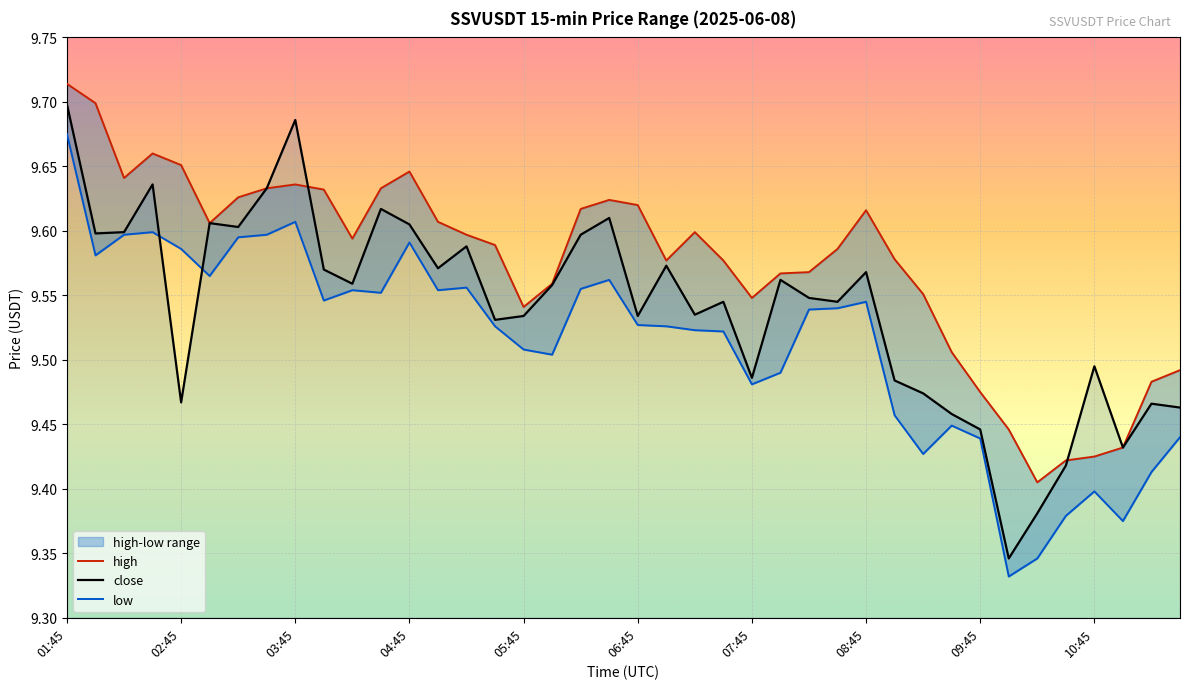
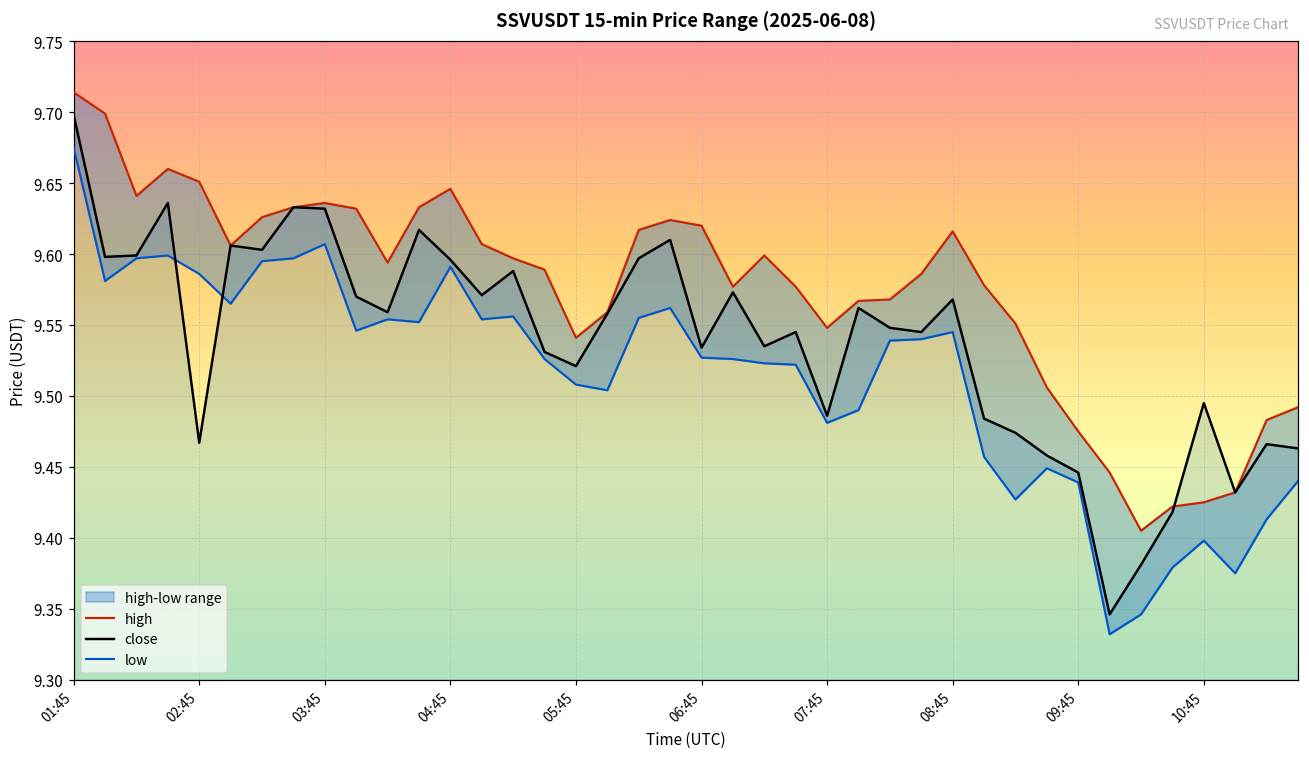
close, 03:45: 9.686 -> 9.632
close, 04:45: 9.605 -> 9.596
close, 05:45: 9.534 -> 9.521
